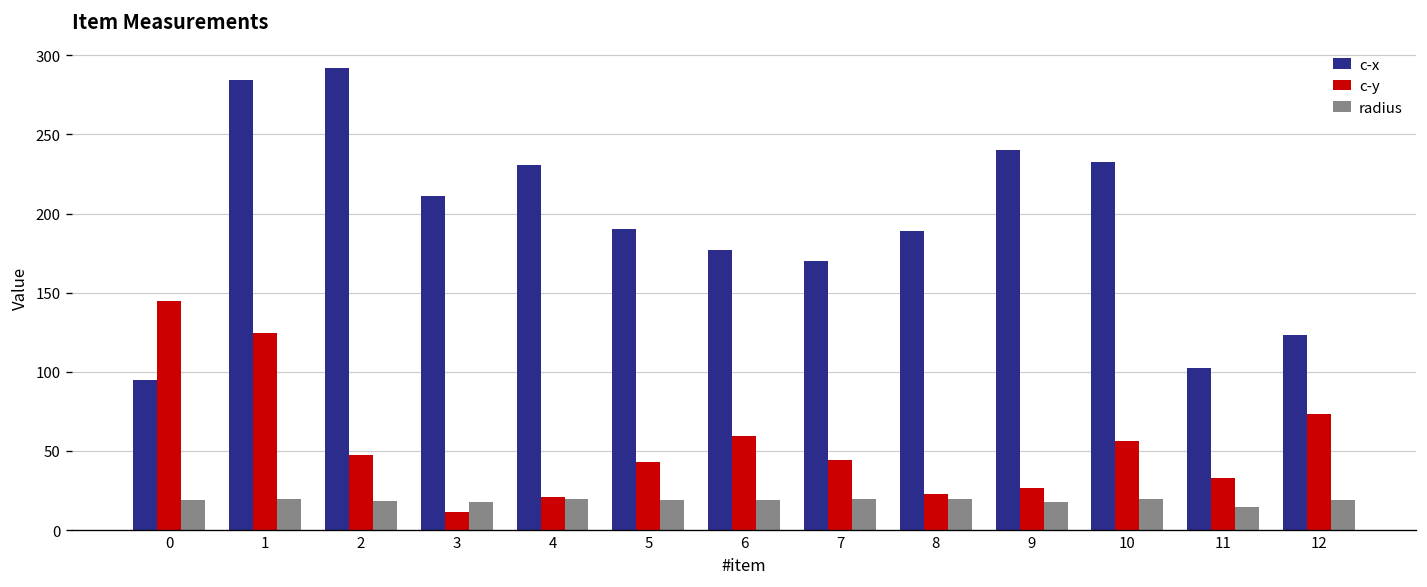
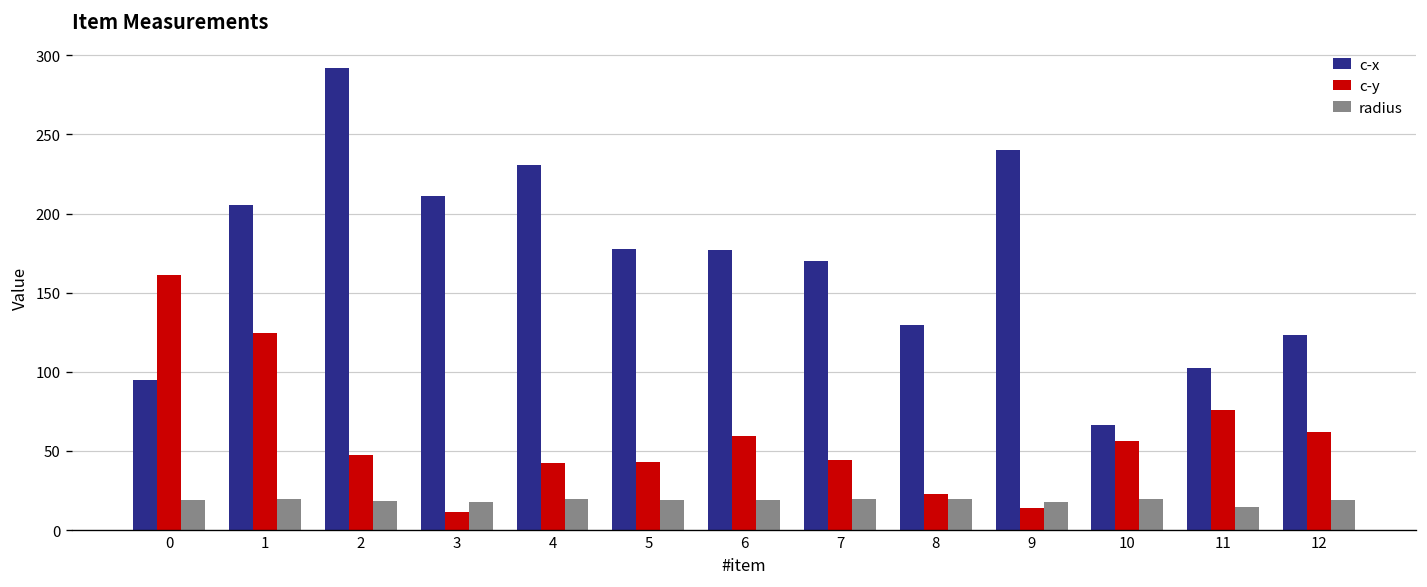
c-y, 0: 145 -> 161
c-x, 1: 284 -> 206
c-y, 4: 21 -> 43
c-x, 5: 190 -> 178
c-x, 8: 189 -> 130
c-y, 9: 26 -> 14
c-x, 10: 232 -> 66
c-y, 11: 33 -> 76
c-y, 12: 73 -> 62
